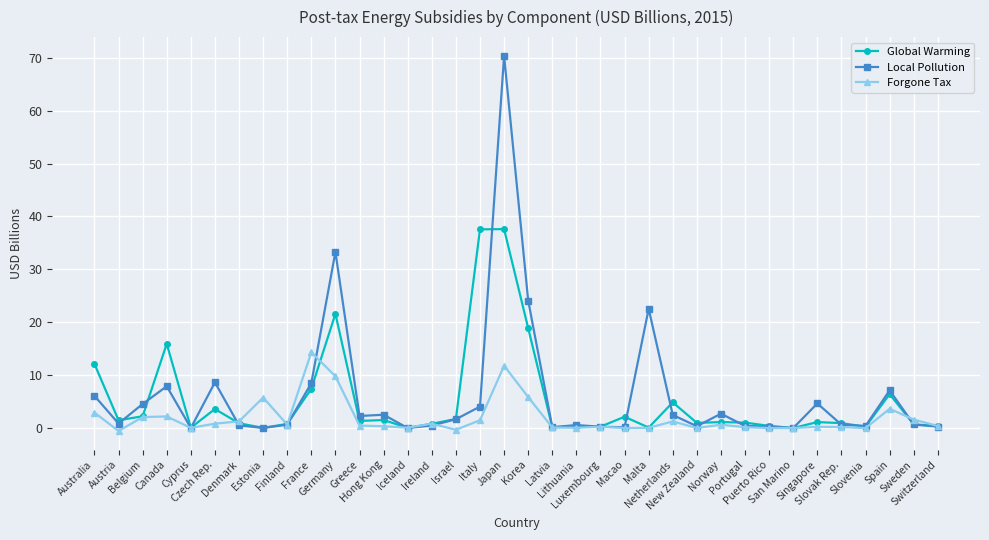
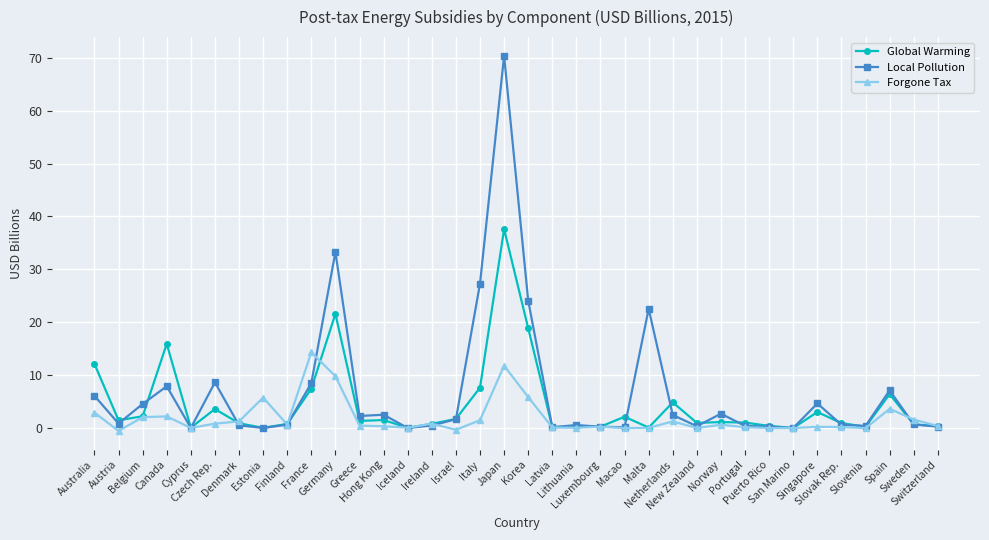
Global Warming, Italy: 38 -> 8
Local Pollution, Italy: 4 -> 27
Global Warming, Singapore: 1 -> 3
